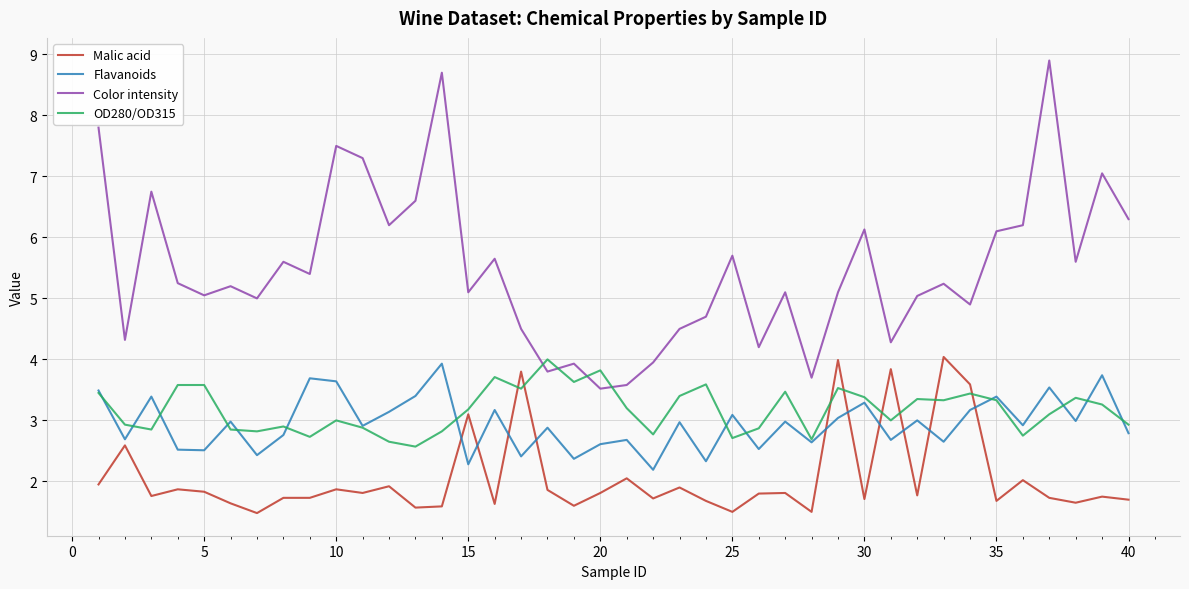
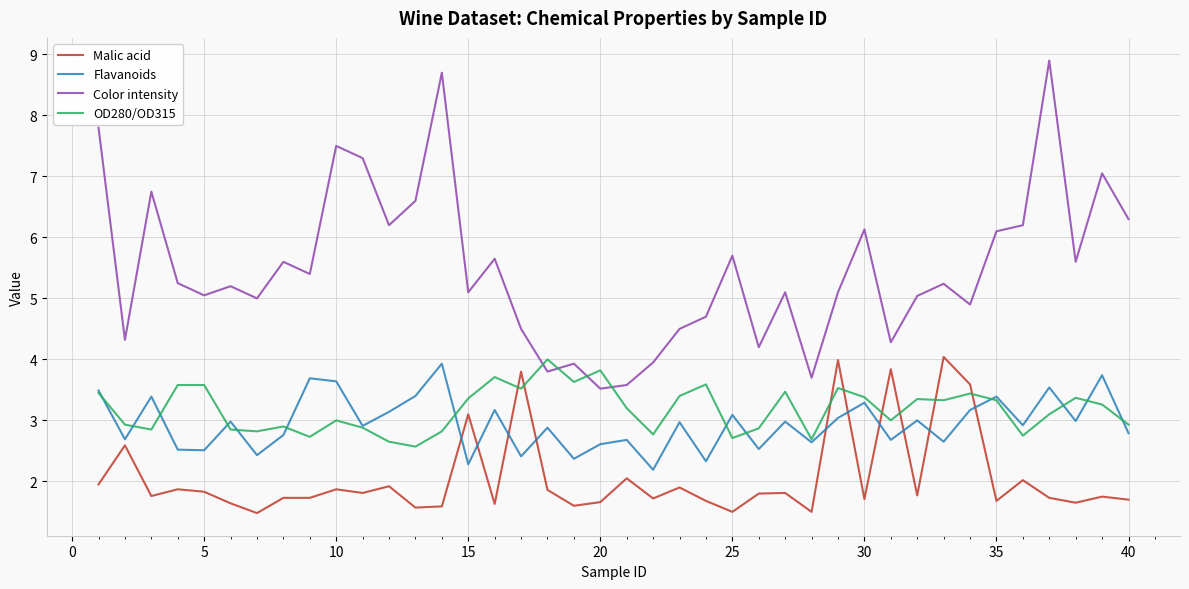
OD280/OD315, 15: 3.2 -> 3.4
Malic acid, 20: 1.8 -> 1.7
